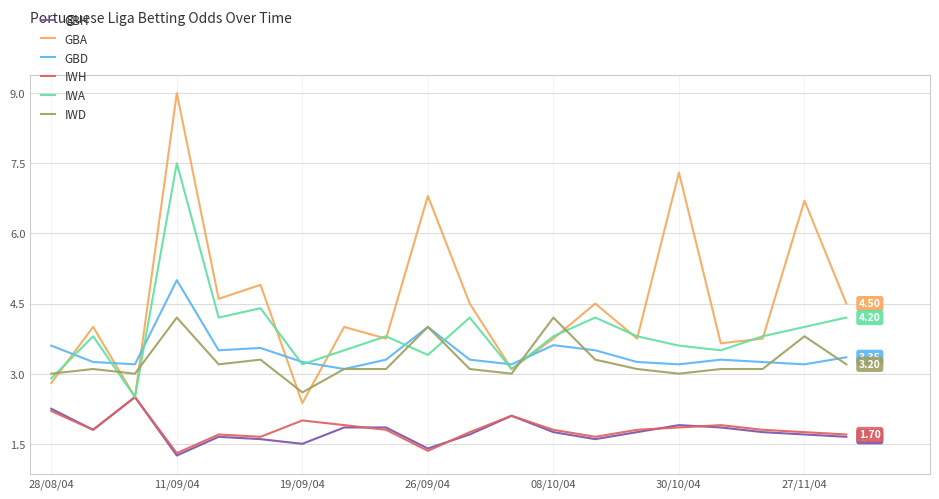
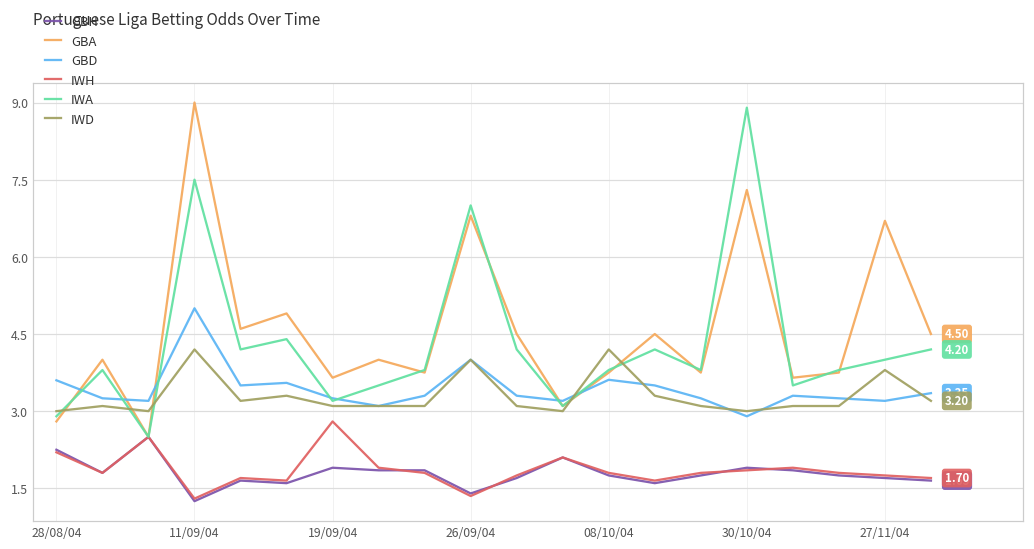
GBH, 19/09/04: 1.5 -> 1.9
GBA, 19/09/04: 2.4 -> 3.7
IWH, 19/09/04: 2.0 -> 2.8
IWD, 19/09/04: 2.6 -> 3.1
IWA, 26/09/04: 3.4 -> 7.0
GBD, 30/10/04: 3.2 -> 2.9
IWA, 30/10/04: 3.6 -> 8.9
